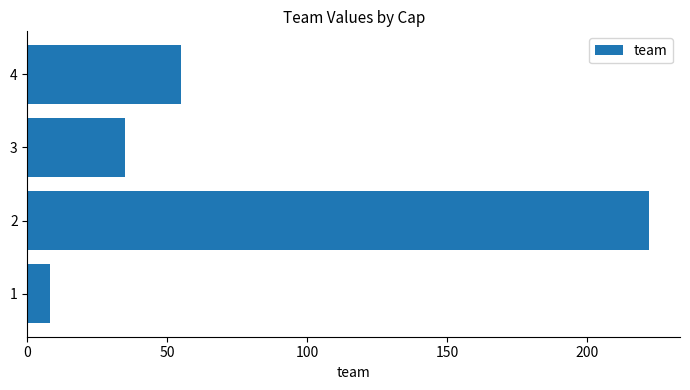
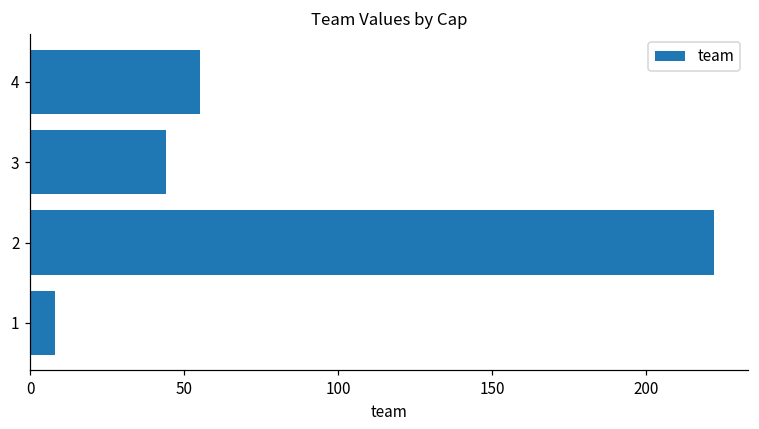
3: 35 -> 44
